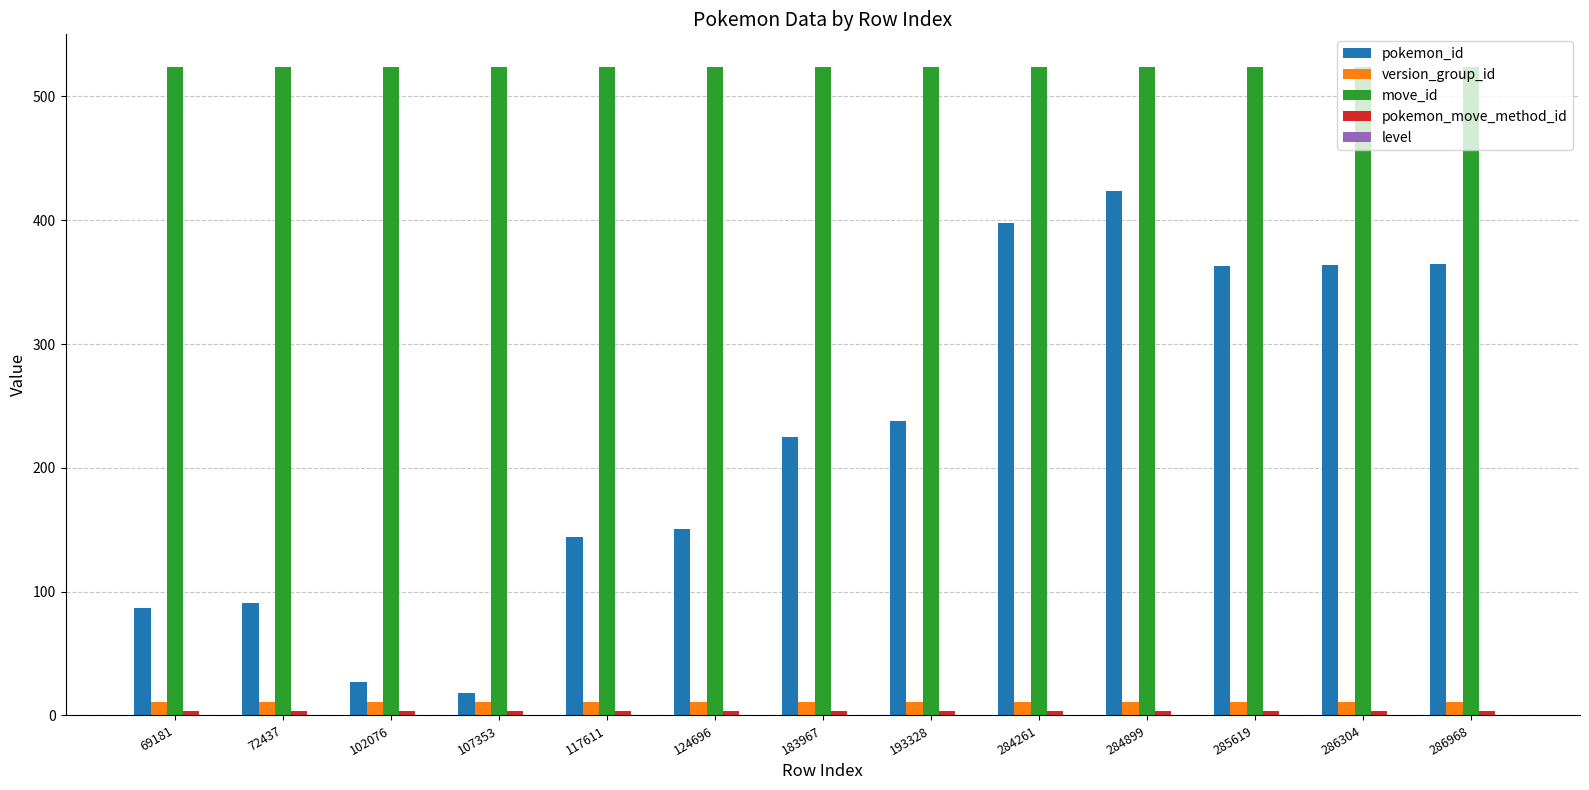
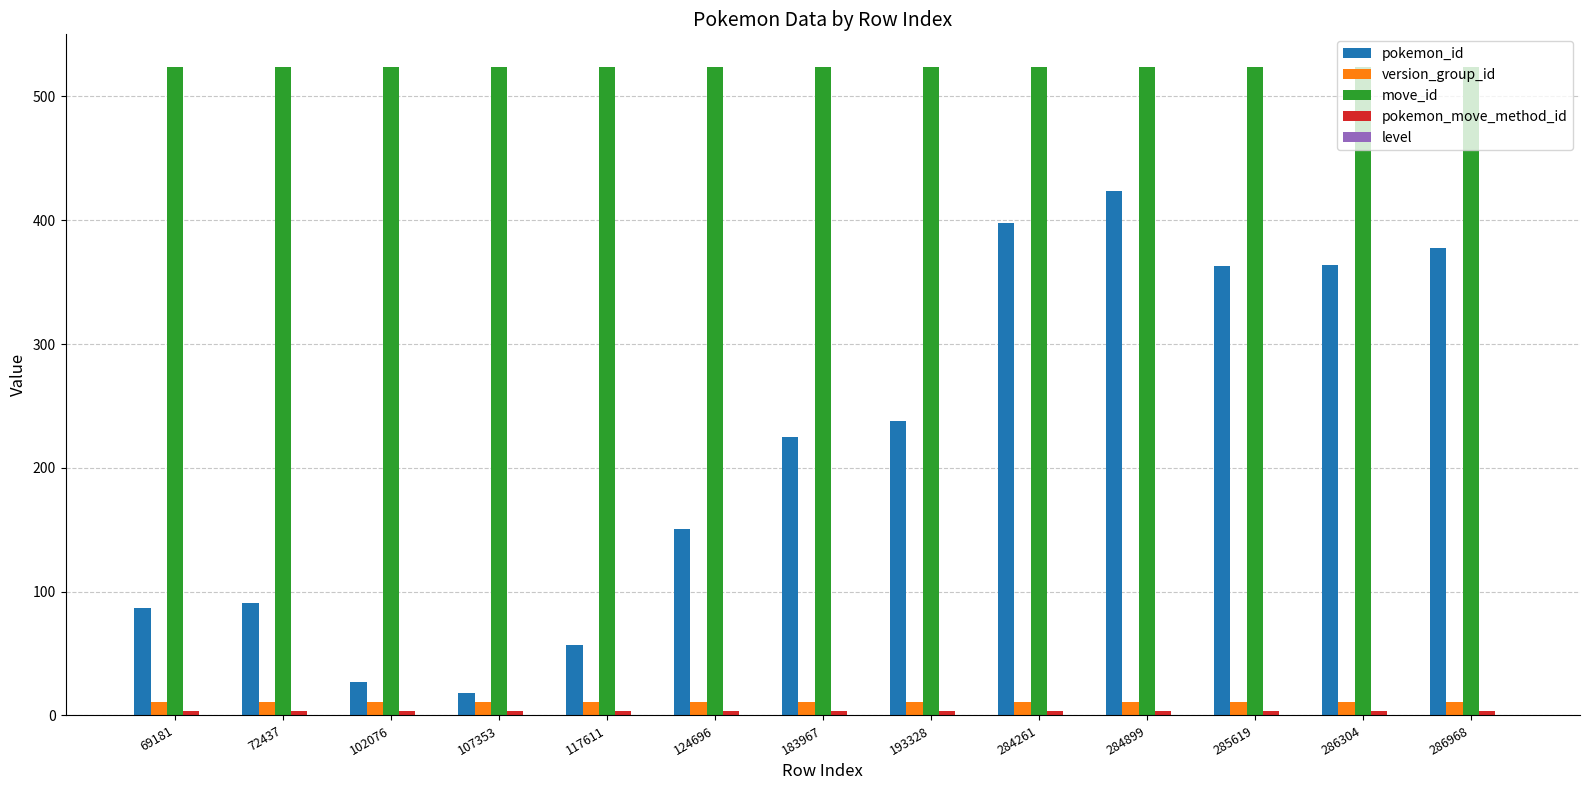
pokemon_id, 117611: 144 -> 57
pokemon_id, 286968: 365 -> 378
